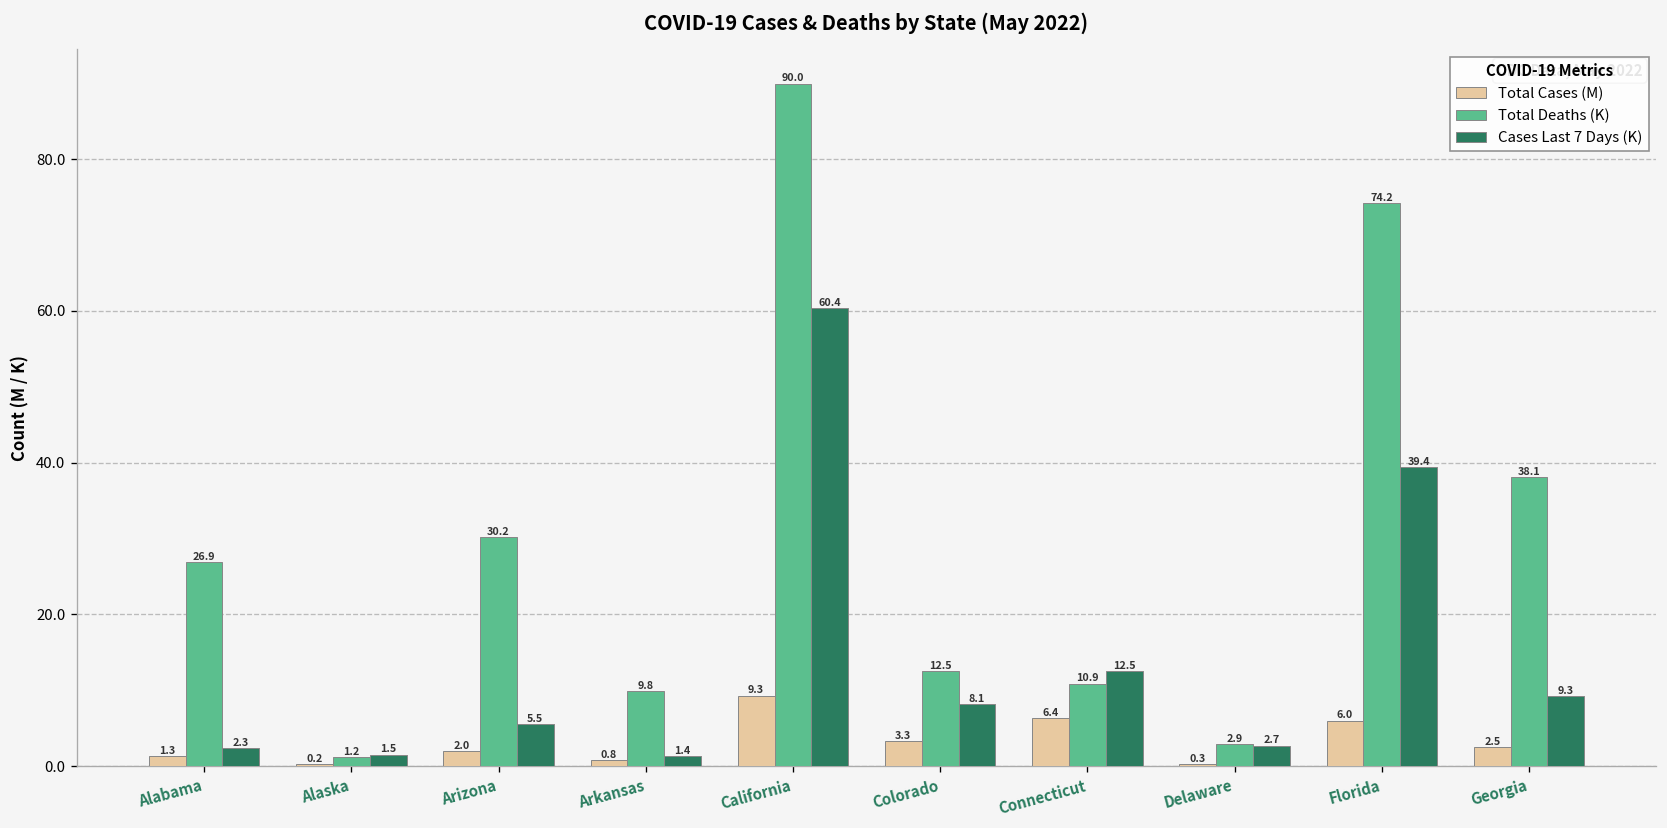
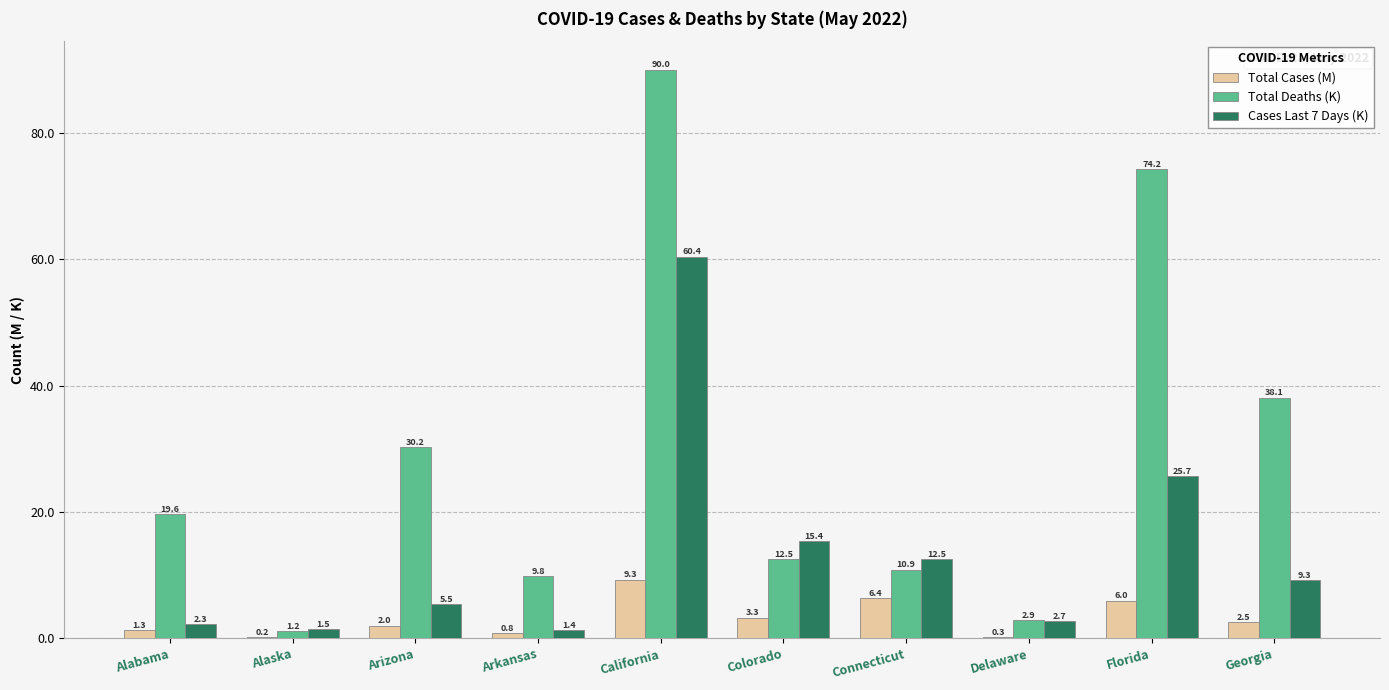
Total Deaths (K), Alabama: 26.9 -> 19.6
Cases Last 7 Days (K), Colorado: 8.1 -> 15.4
Cases Last 7 Days (K), Florida: 39.4 -> 25.7
